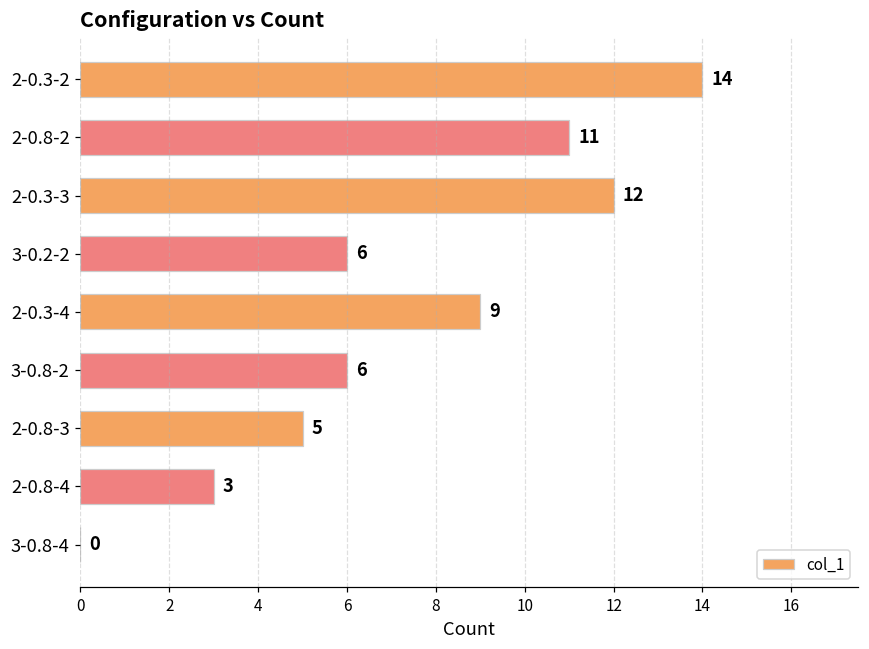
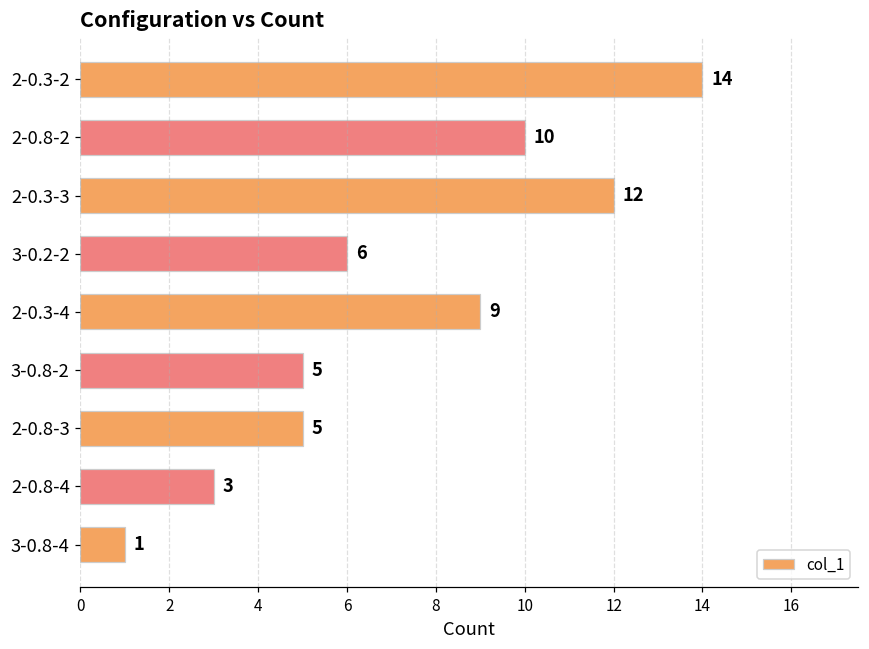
2-0.8-2: 11 -> 10
3-0.8-2: 6 -> 5
3-0.8-4: 0 -> 1
